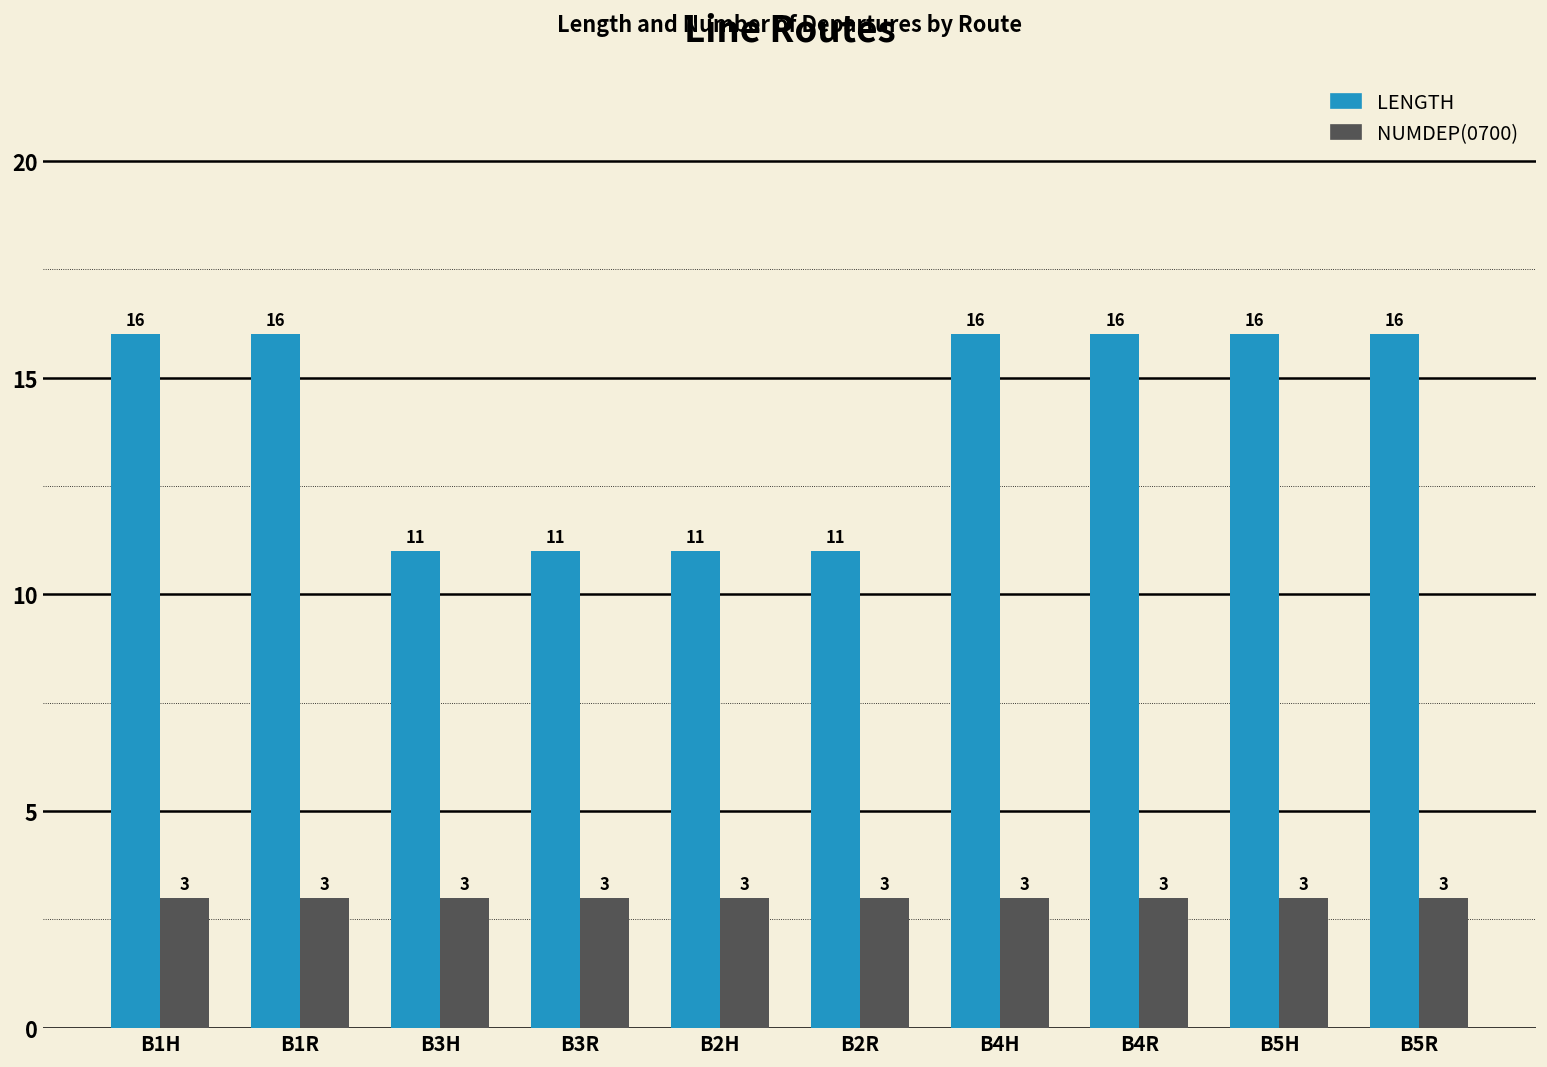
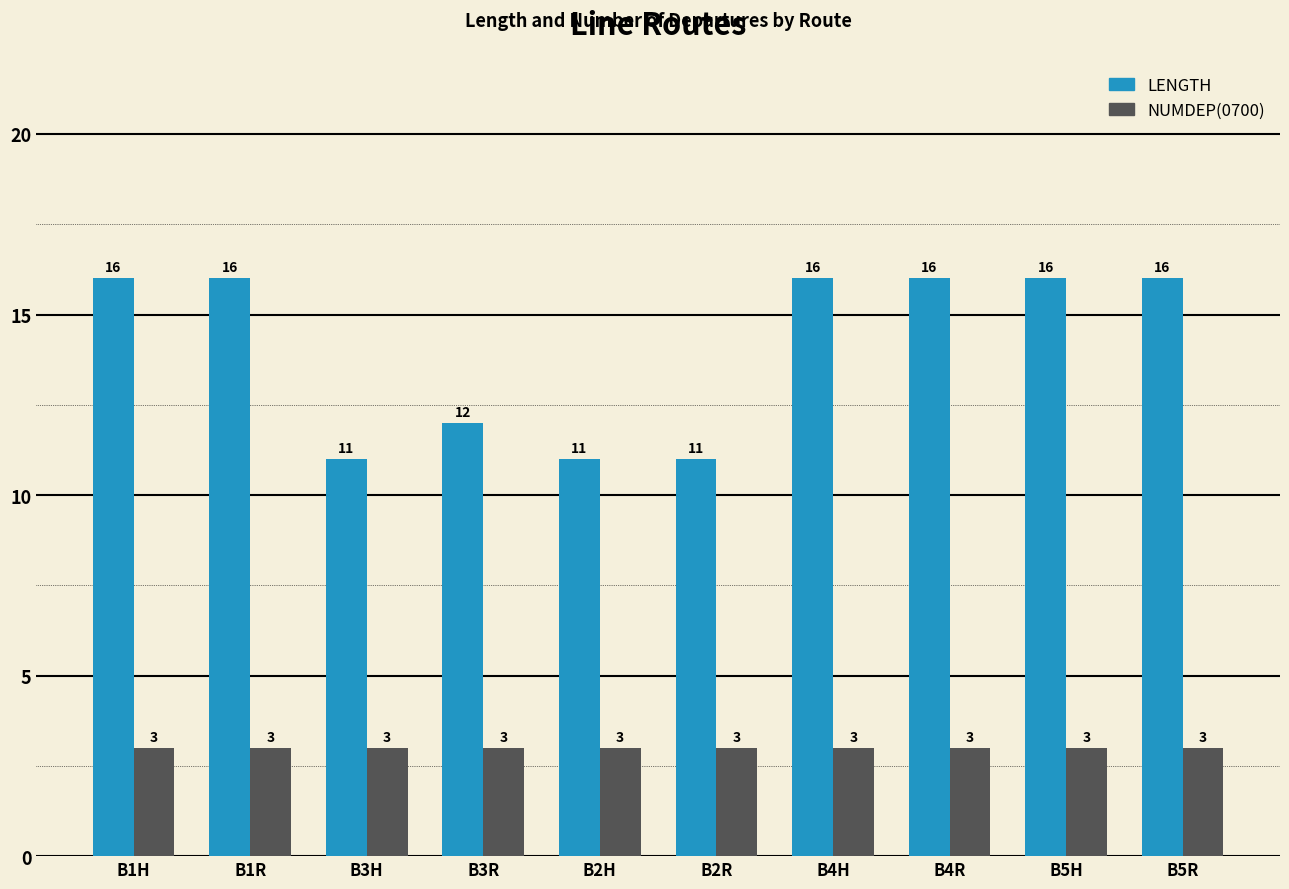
LENGTH, B3R: 11 -> 12
